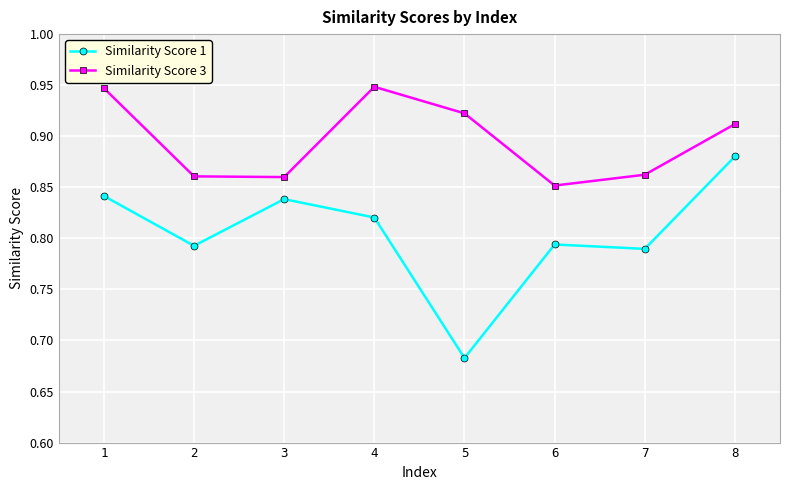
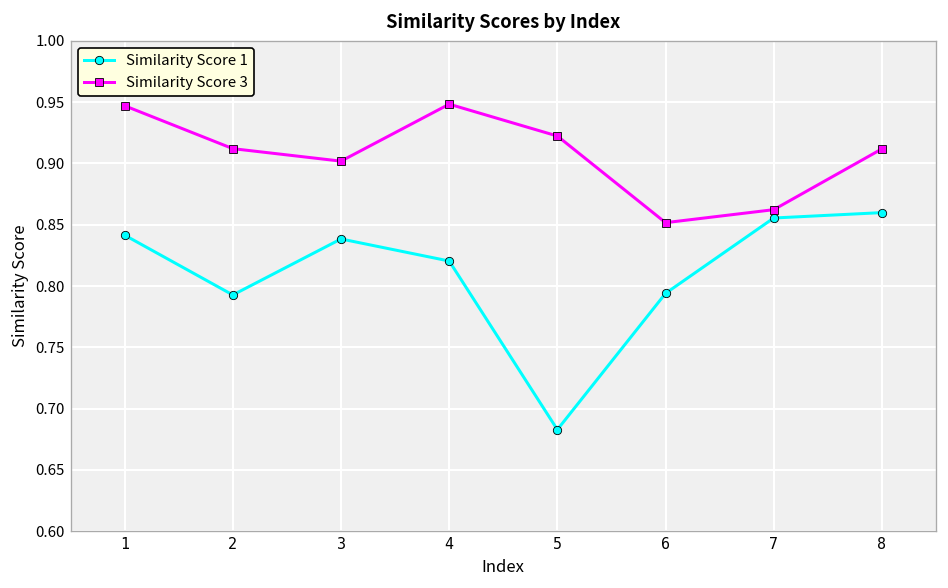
Similarity Score 3, 2: 0.861 -> 0.912
Similarity Score 3, 3: 0.860 -> 0.902
Similarity Score 1, 7: 0.790 -> 0.856
Similarity Score 1, 8: 0.880 -> 0.860
